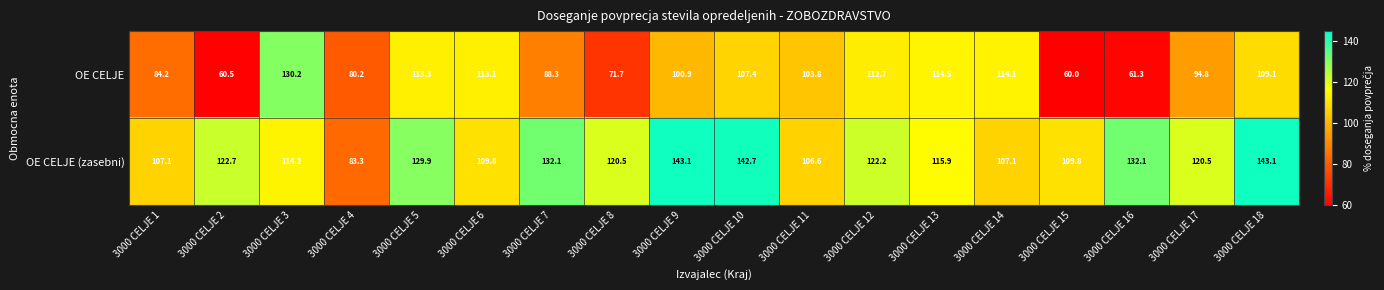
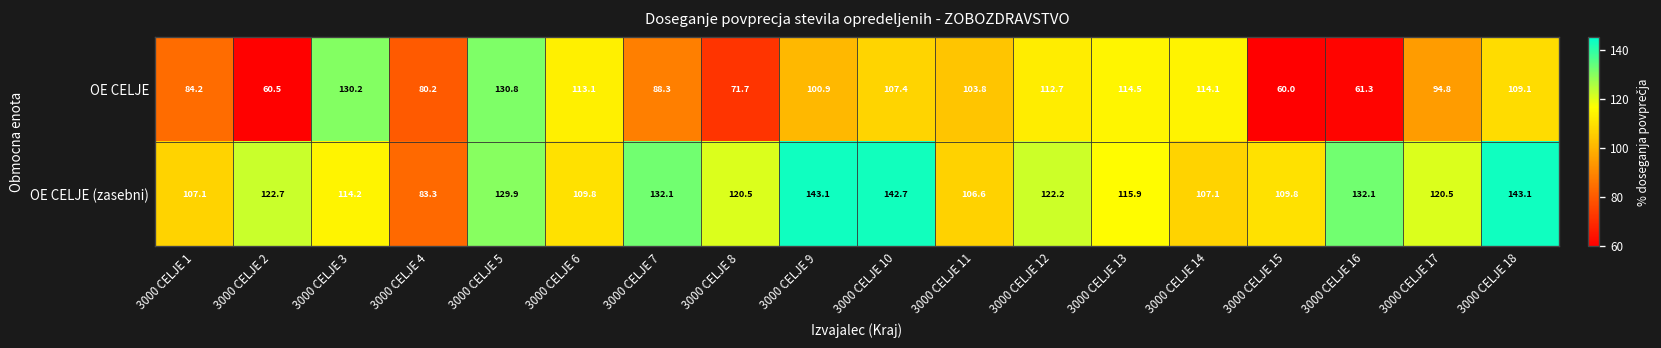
OE CELJE, 3000 CELJE 5: 113.3 -> 130.8
